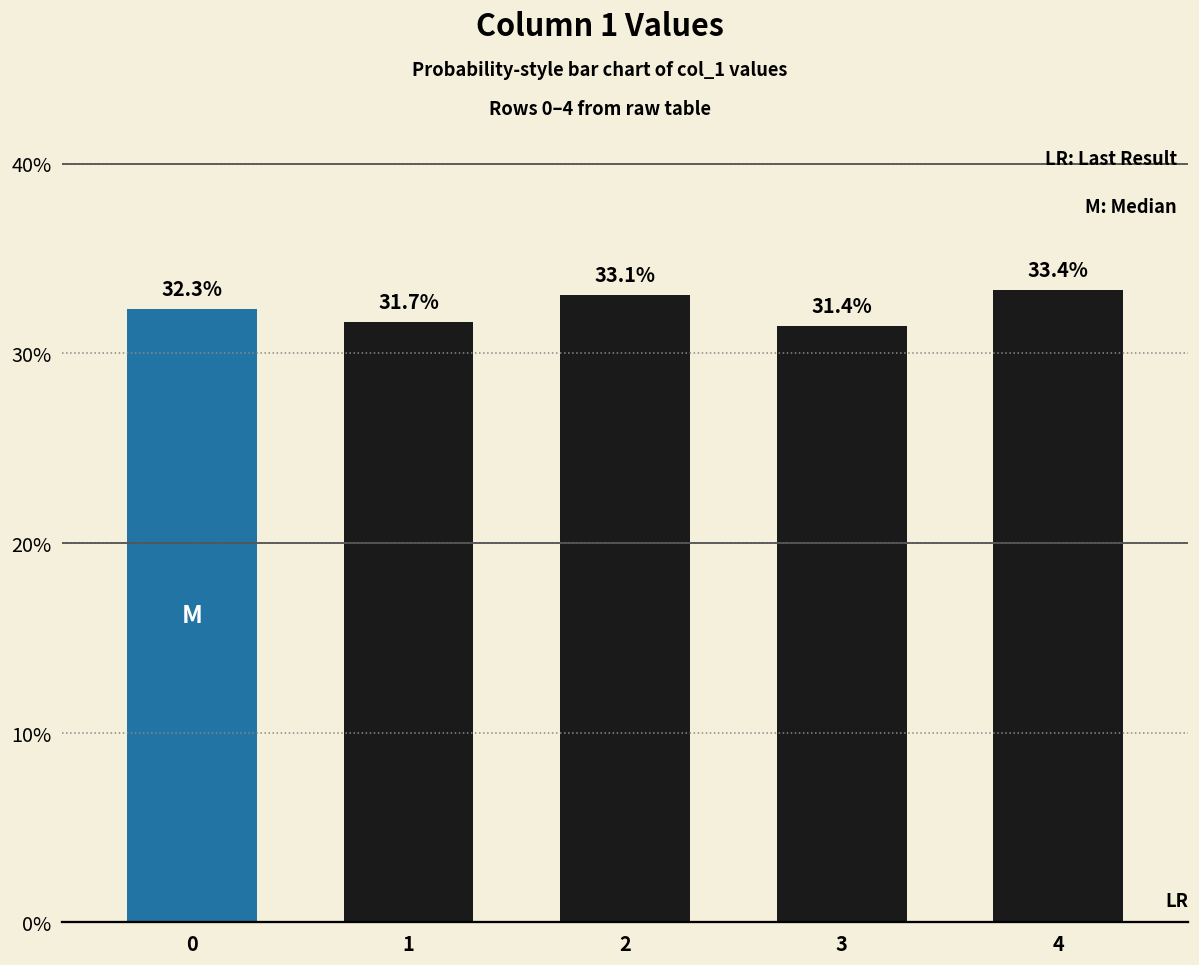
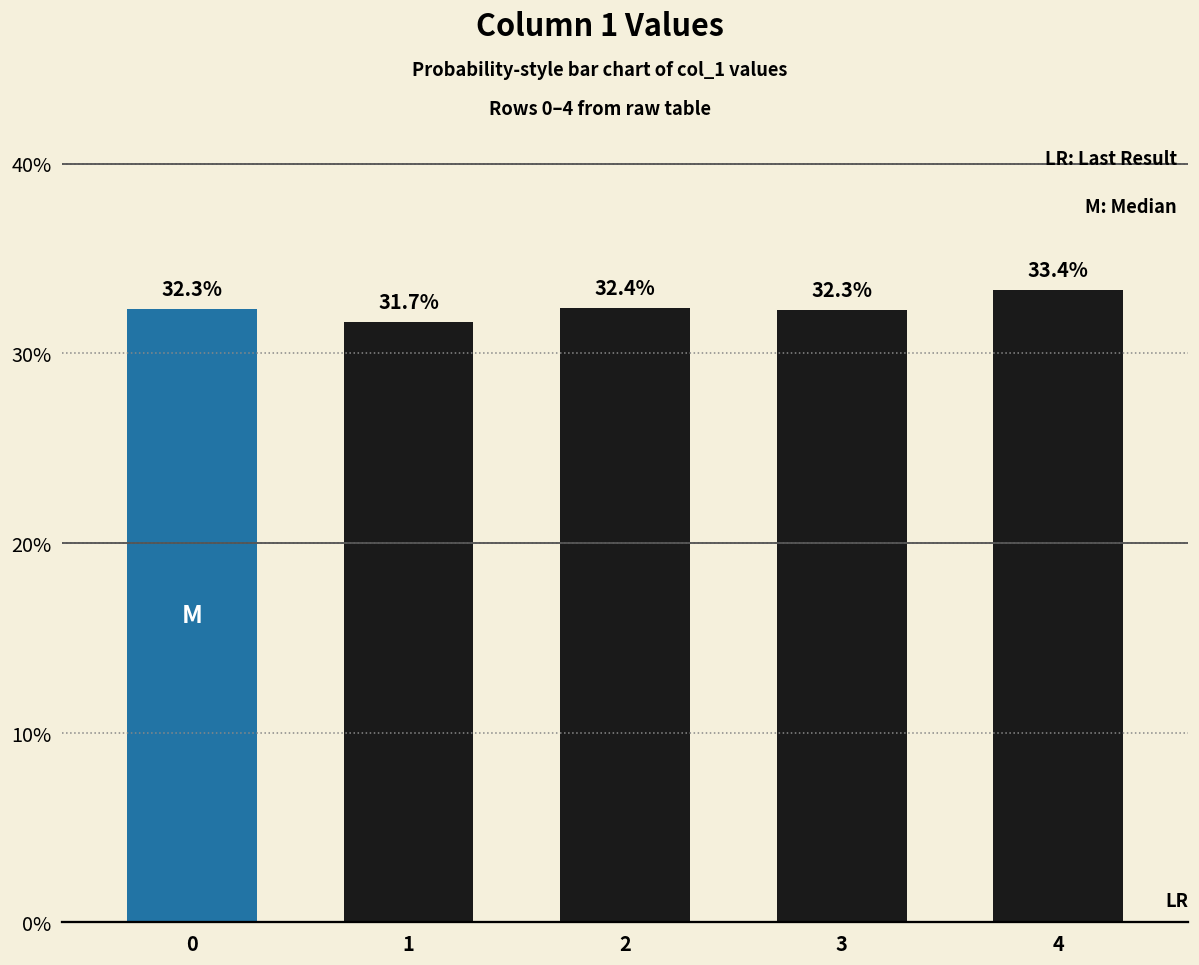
2: 33.1% -> 32.4%
3: 31.4% -> 32.3%
